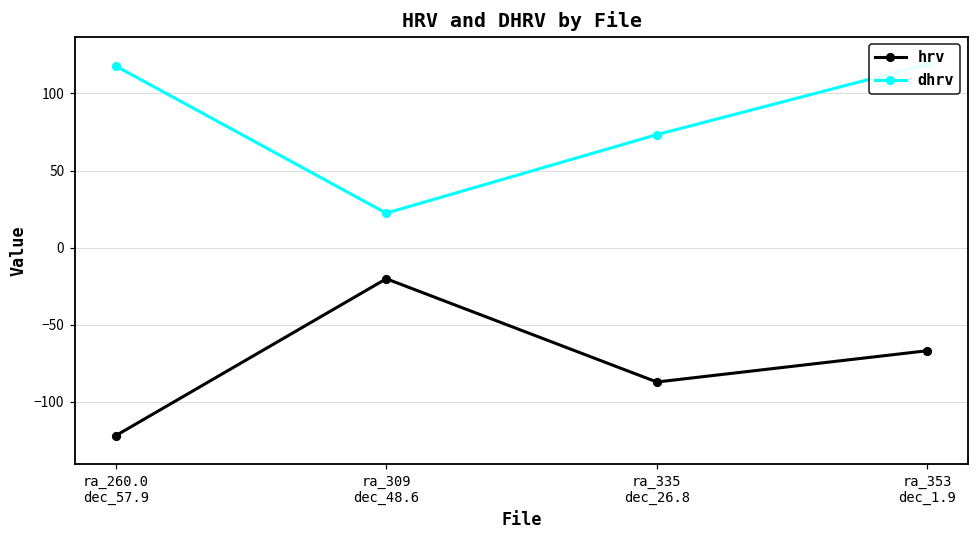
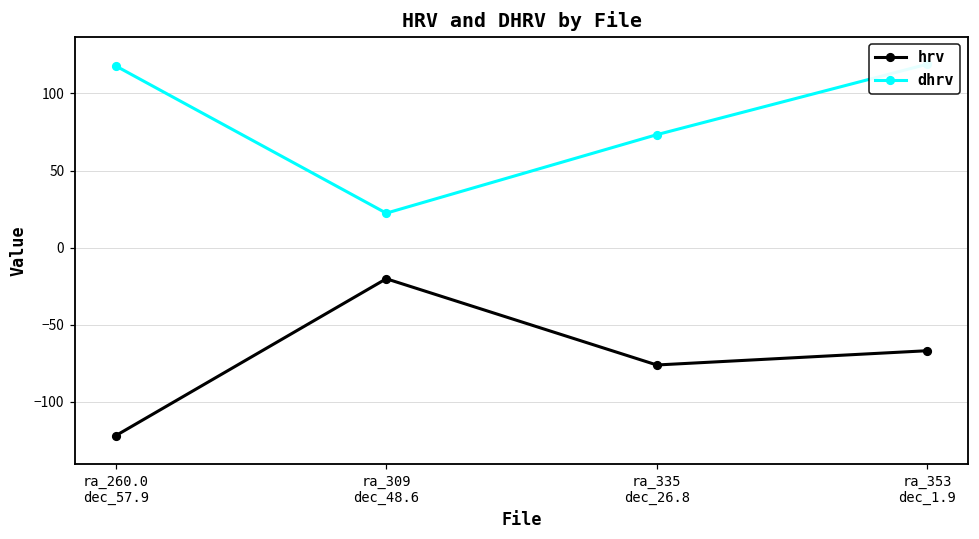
hrv, ra_335 dec_26.8: -87 -> -76
